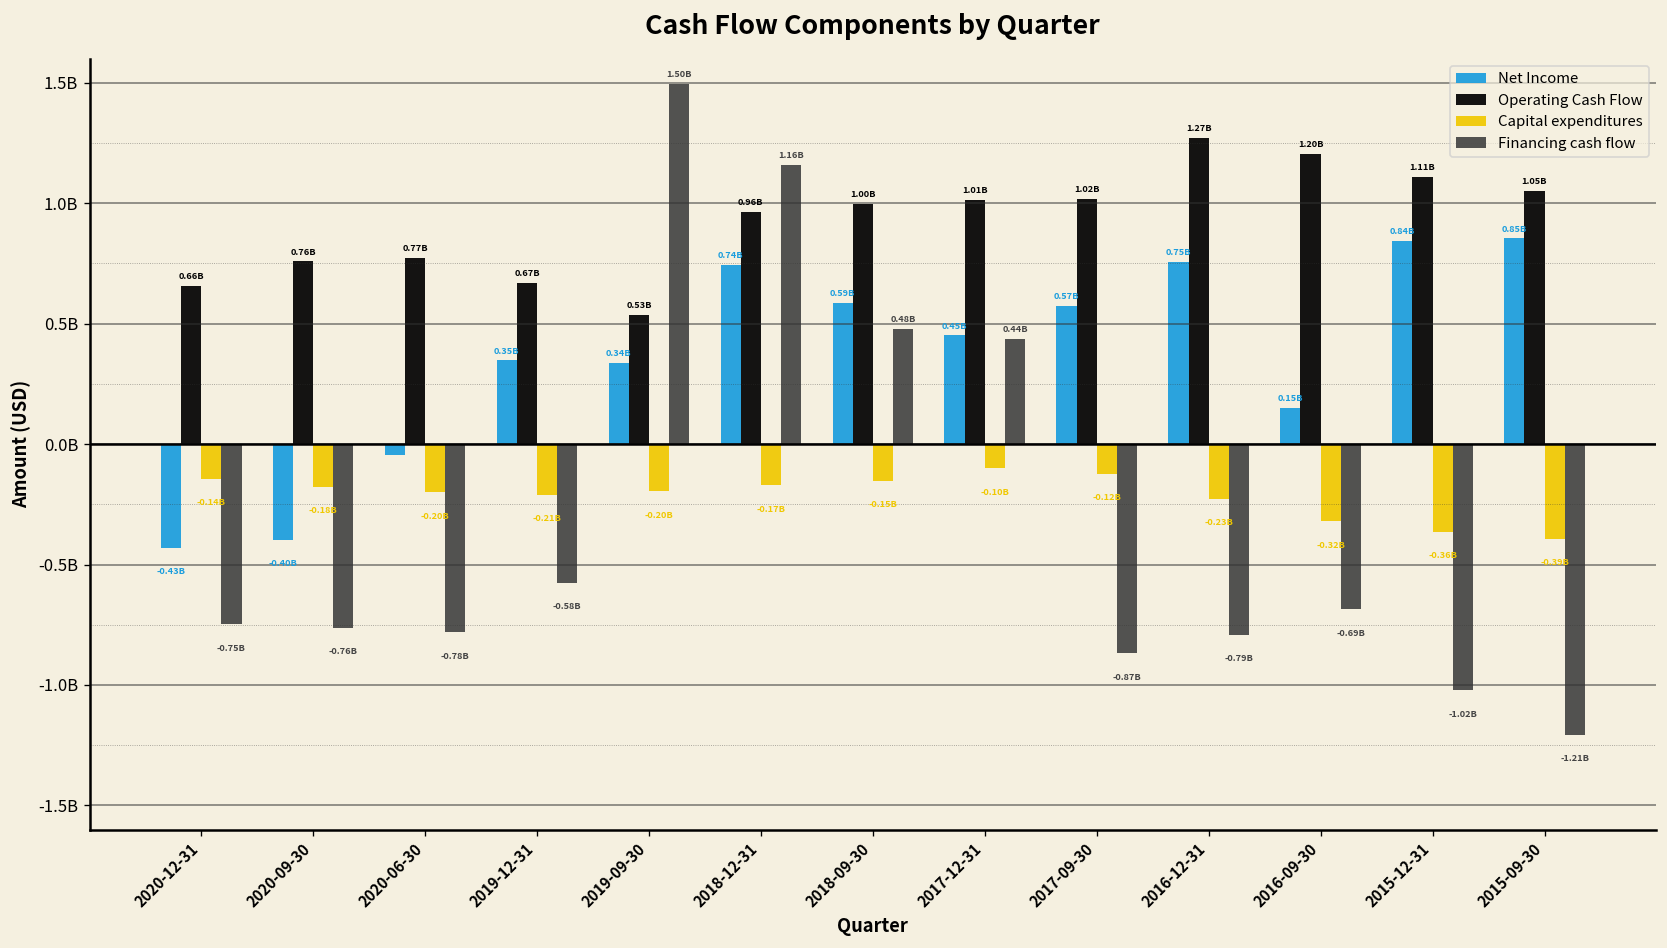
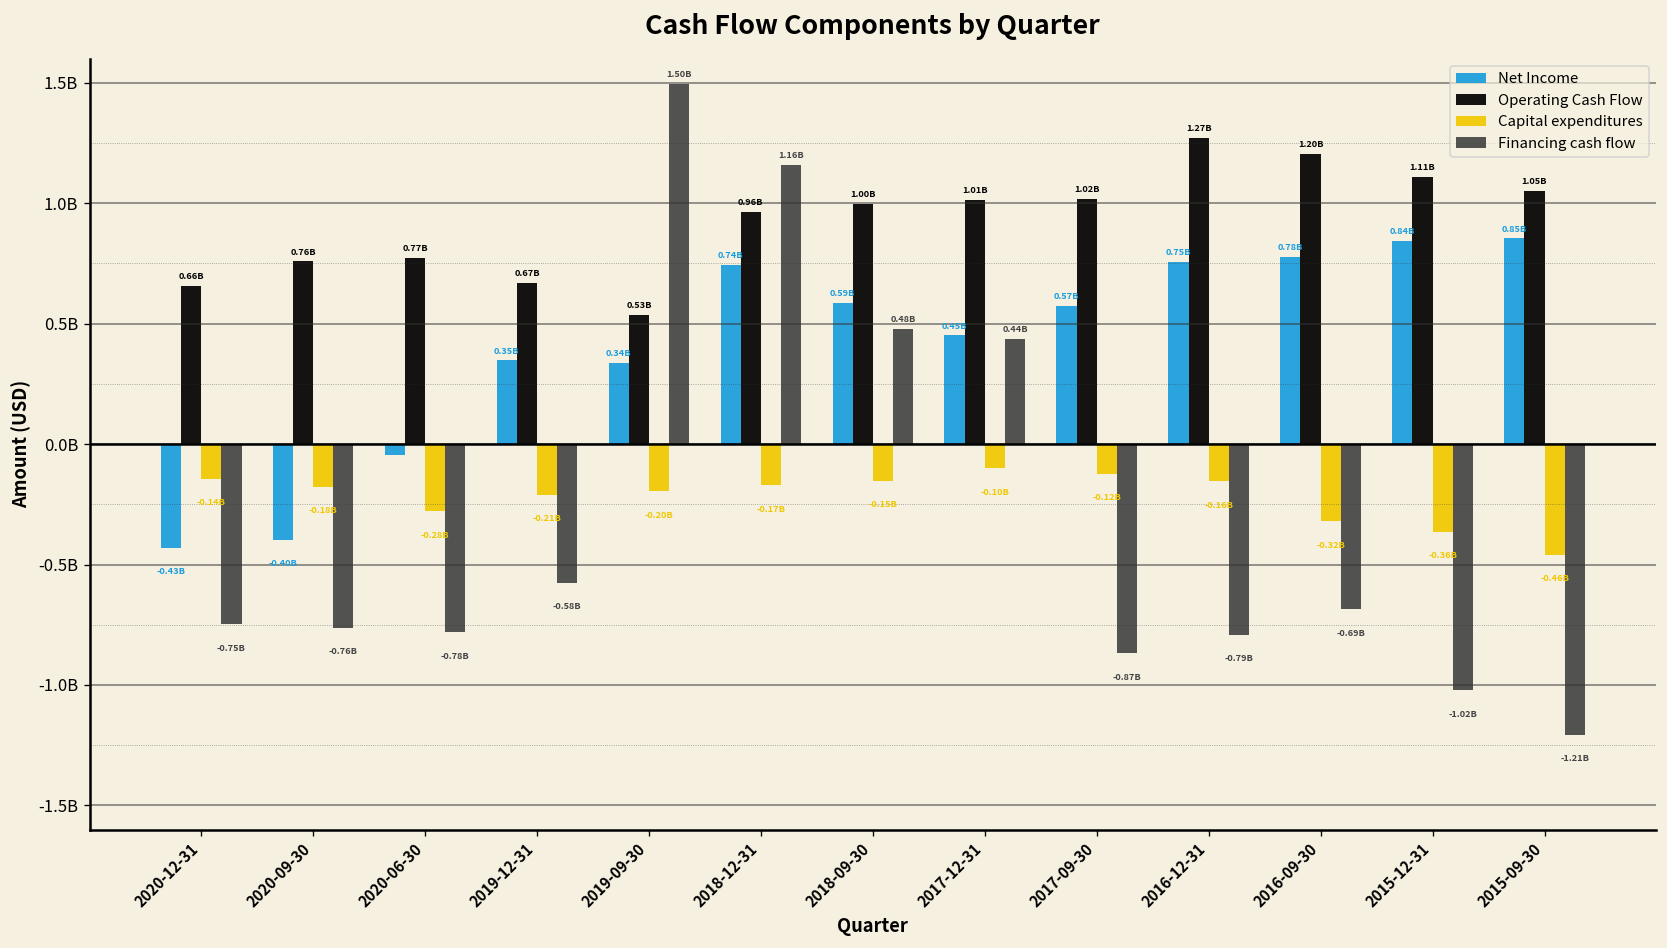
Capital expenditures, 2020-06-30: -0.20B -> -0.28B
Capital expenditures, 2016-12-31: -0.23B -> -0.16B
Net Income, 2016-09-30: 0.15B -> 0.78B
Capital expenditures, 2015-09-30: -0.39B -> -0.46B
